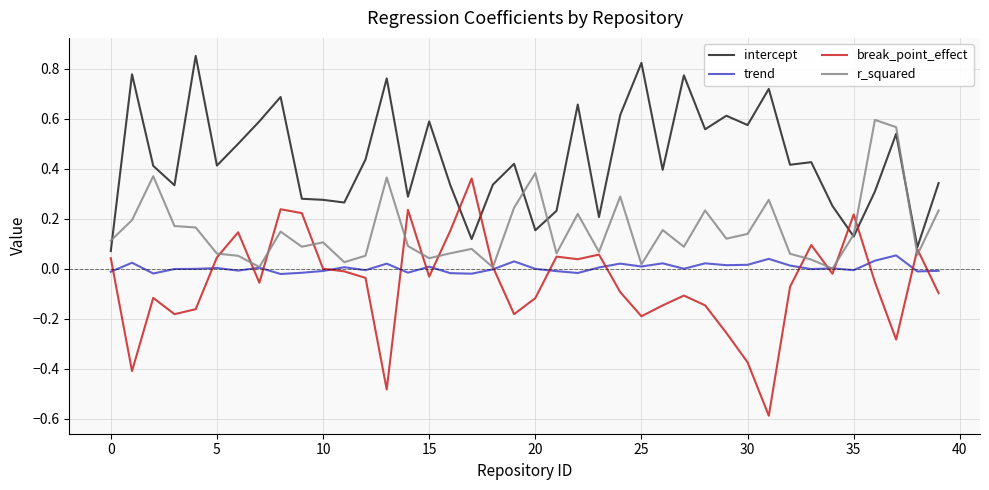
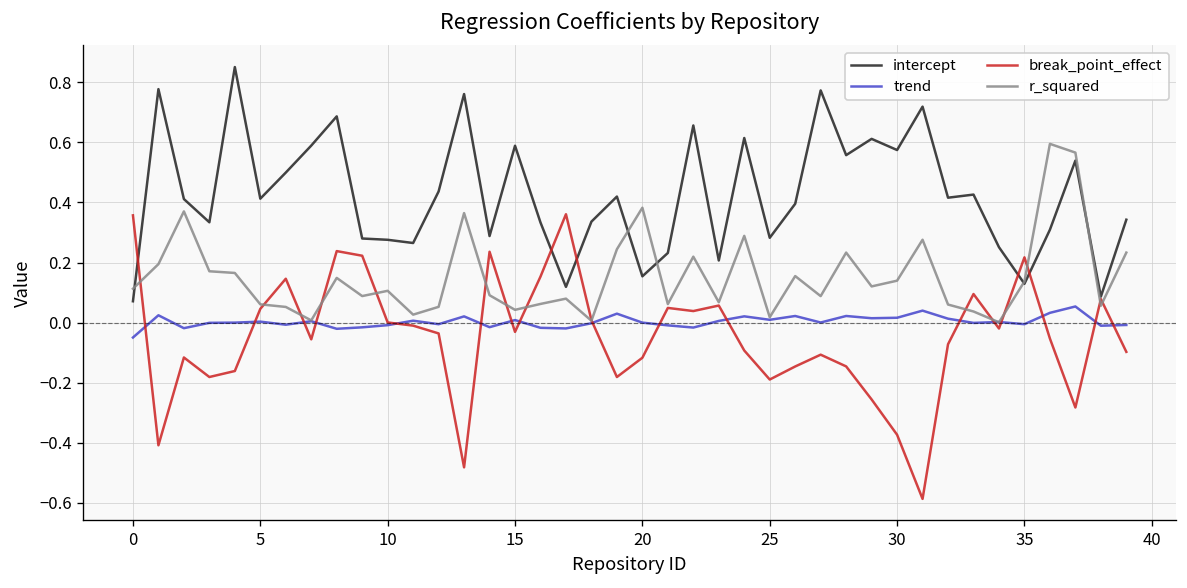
trend, 0: -0.01 -> -0.05
break_point_effect, 0: 0.04 -> 0.36
intercept, 25: 0.82 -> 0.28
